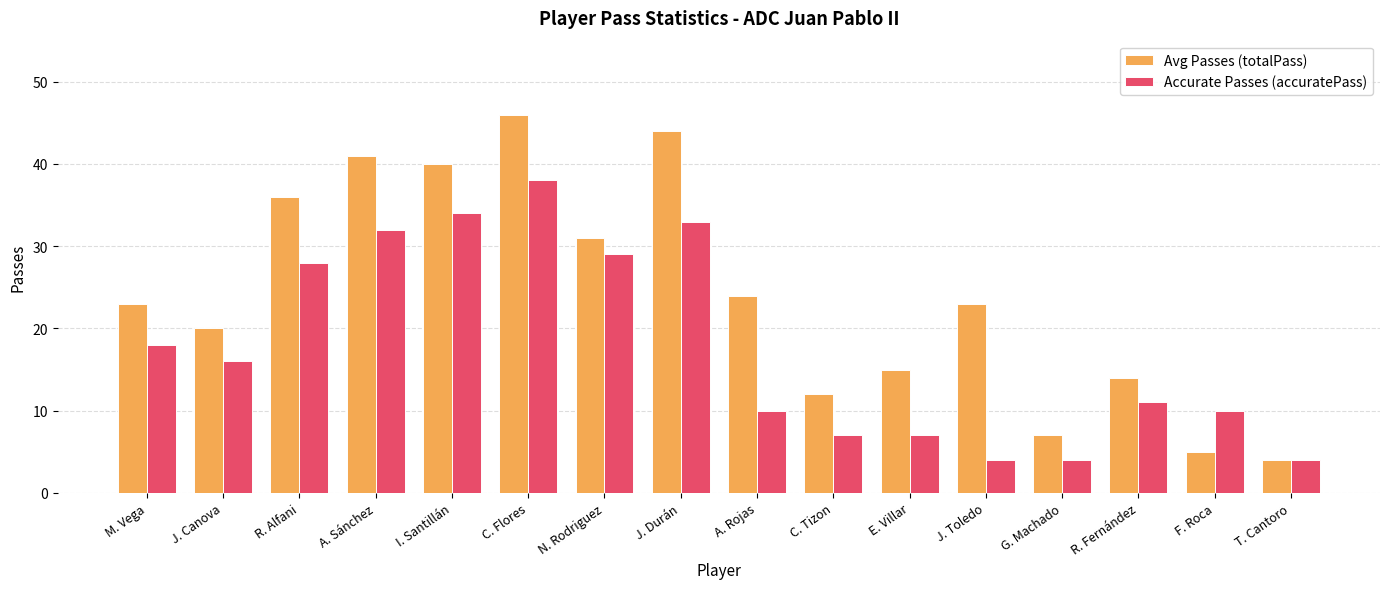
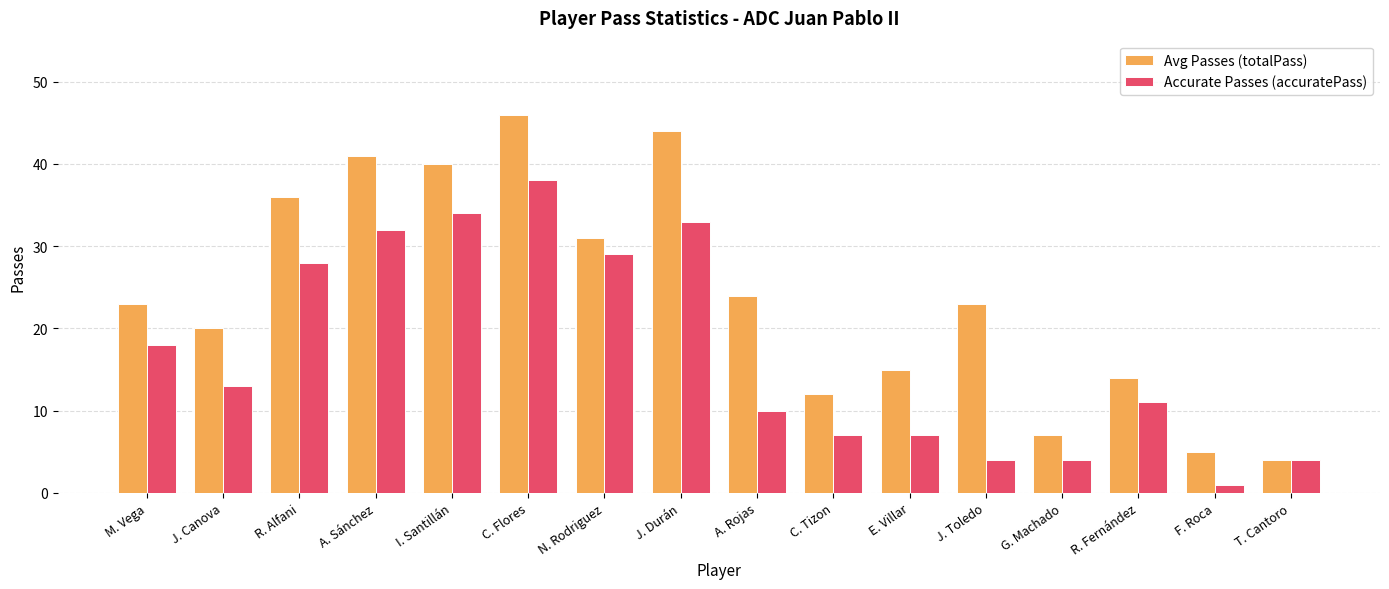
Accurate Passes (accuratePass), J. Canova: 16 -> 13
Accurate Passes (accuratePass), F. Roca: 10 -> 1
